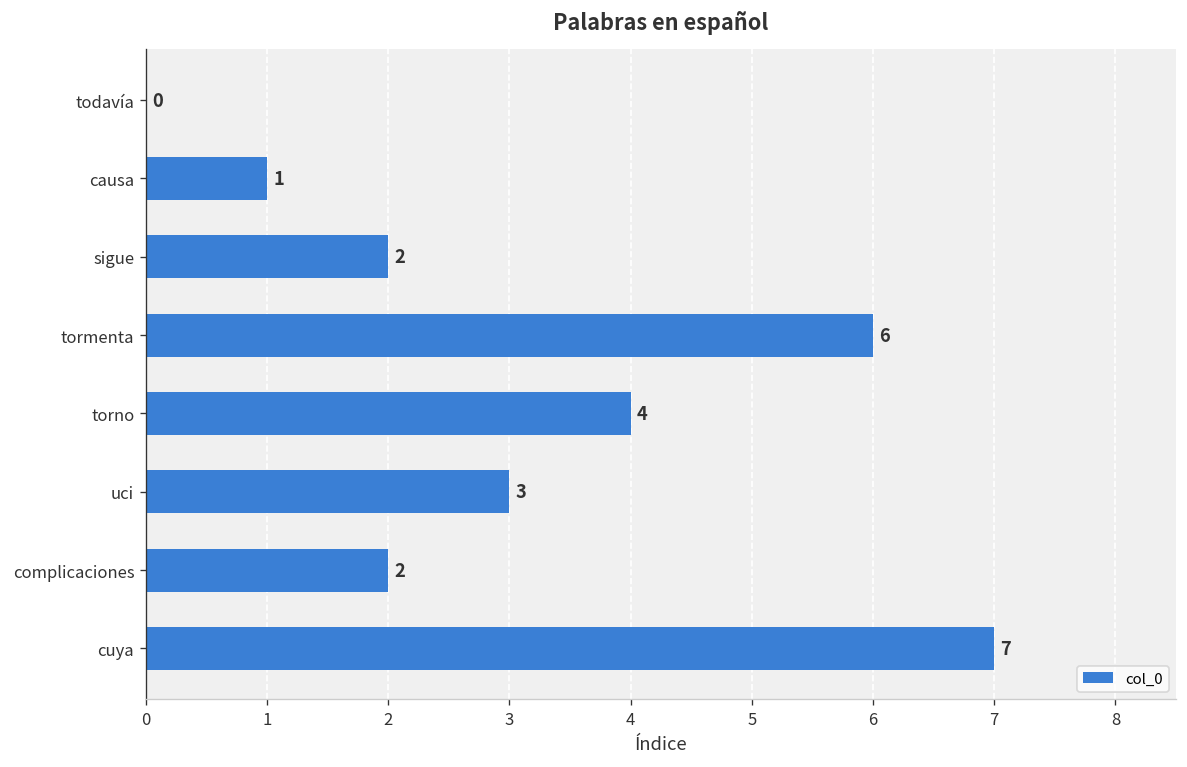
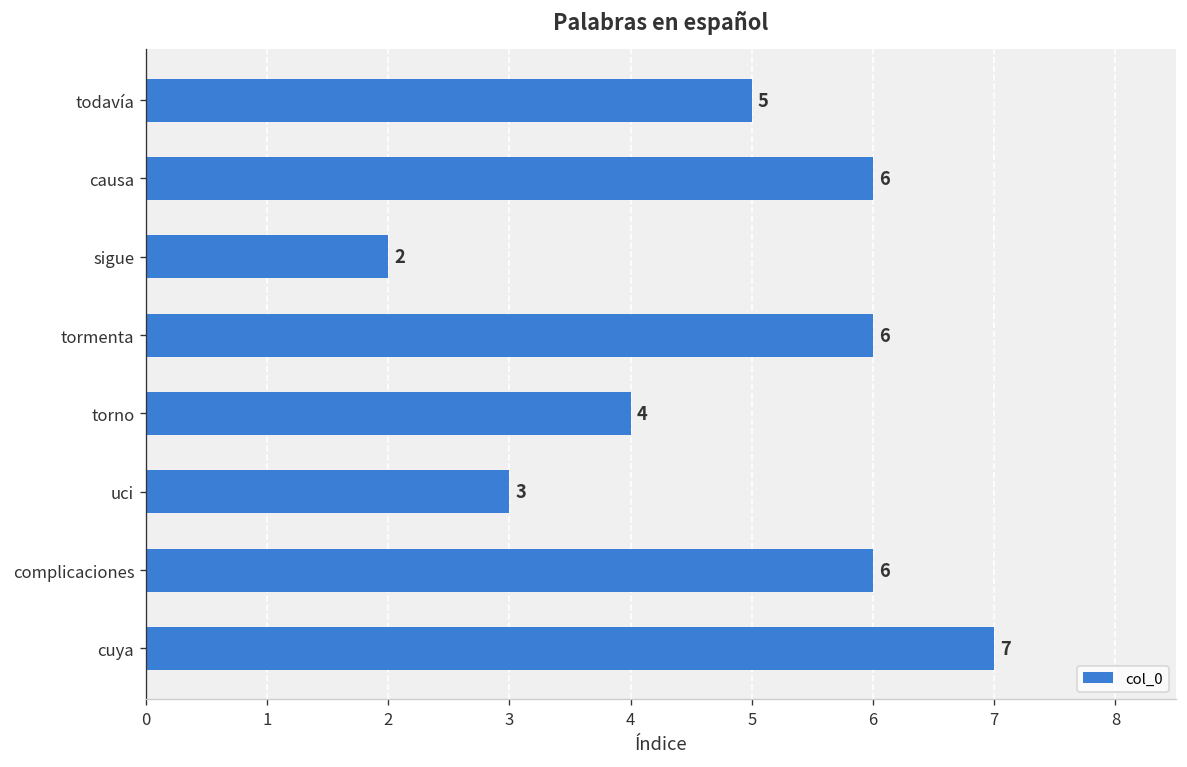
todavía: 0 -> 5
causa: 1 -> 6
complicaciones: 2 -> 6
